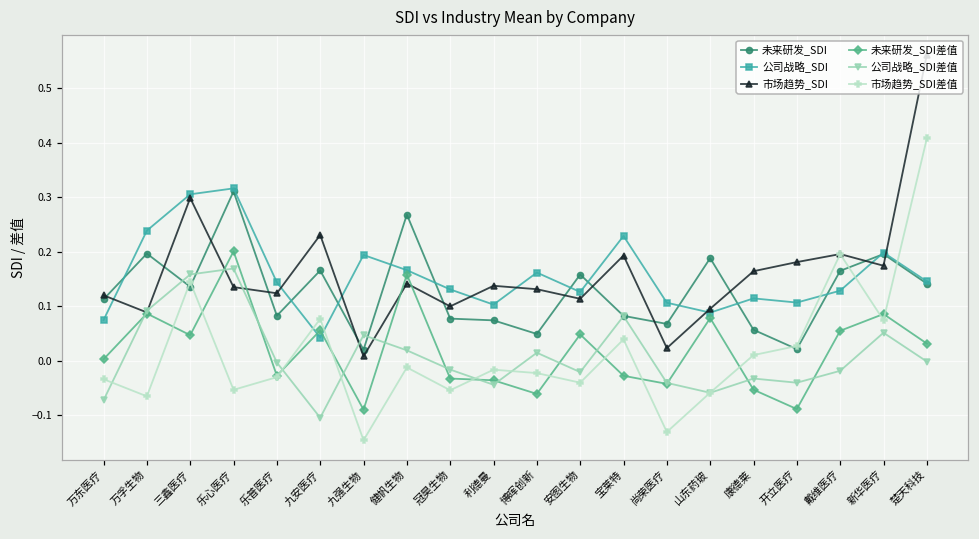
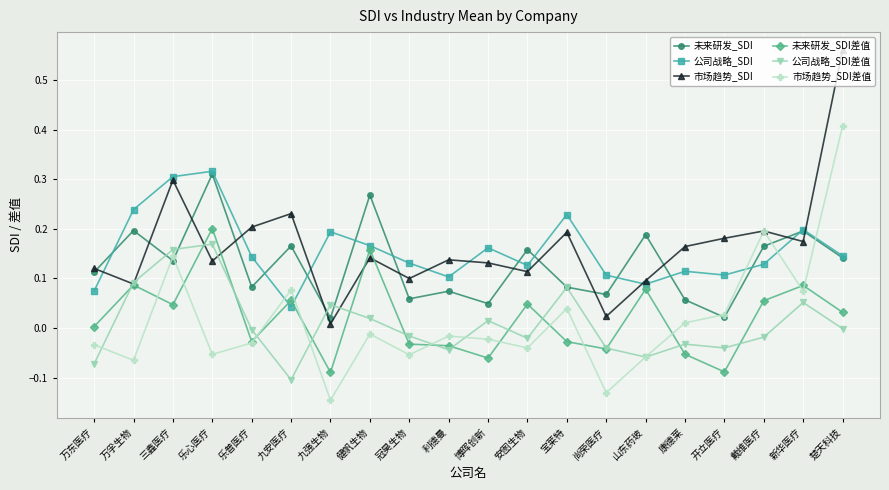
市场趋势_SDI, 乐普医疗: 0.12 -> 0.20
未来研发_SDI, 冠昊生物: 0.08 -> 0.06
